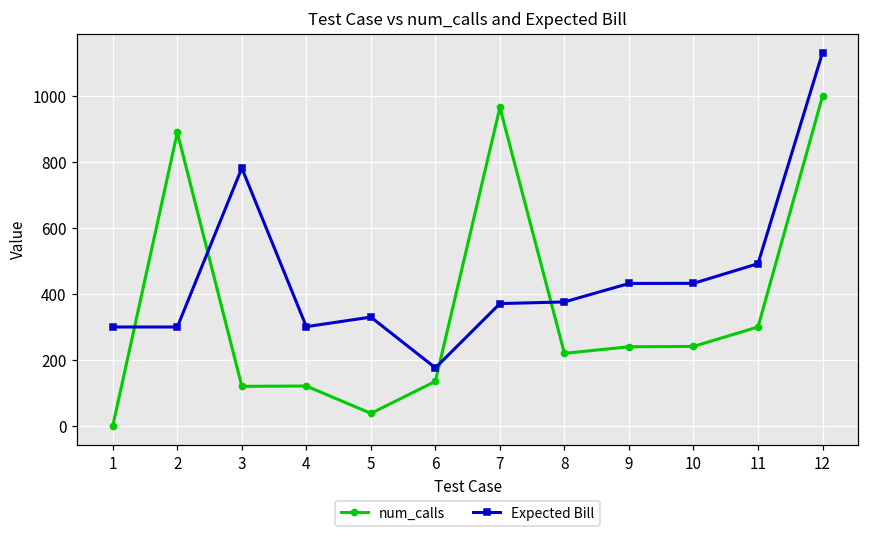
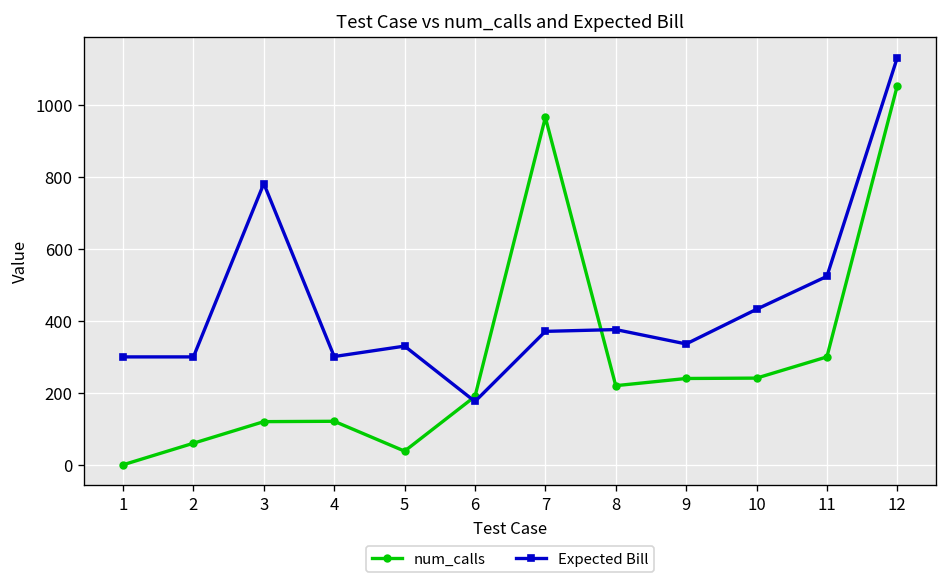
num_calls, 2: 890 -> 60
num_calls, 6: 140 -> 190
Expected Bill, 9: 430 -> 340
Expected Bill, 11: 490 -> 520
num_calls, 12: 1000 -> 1050
